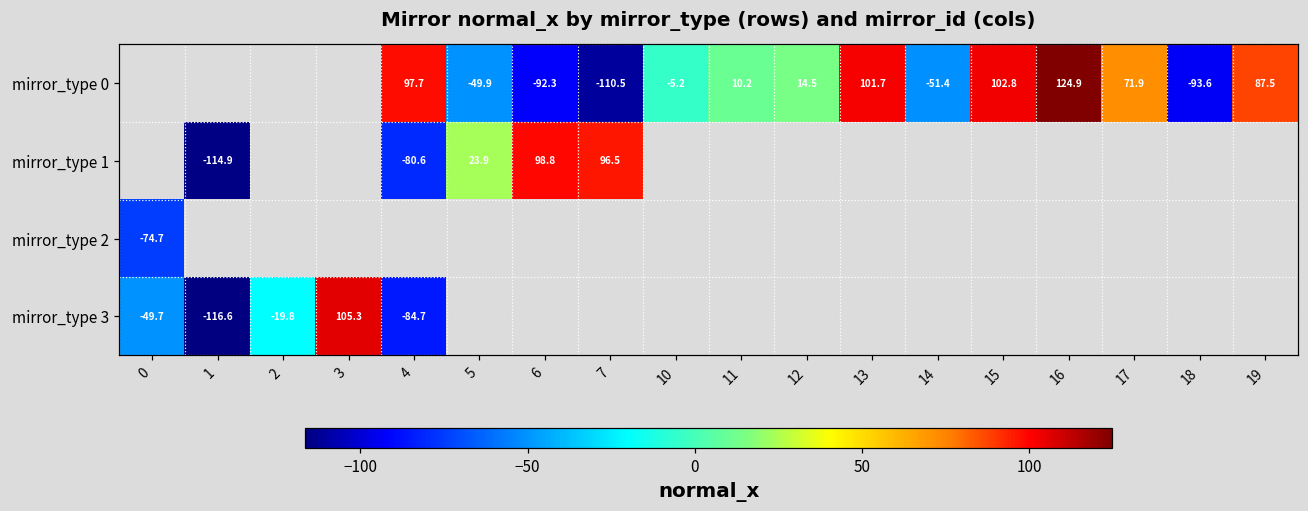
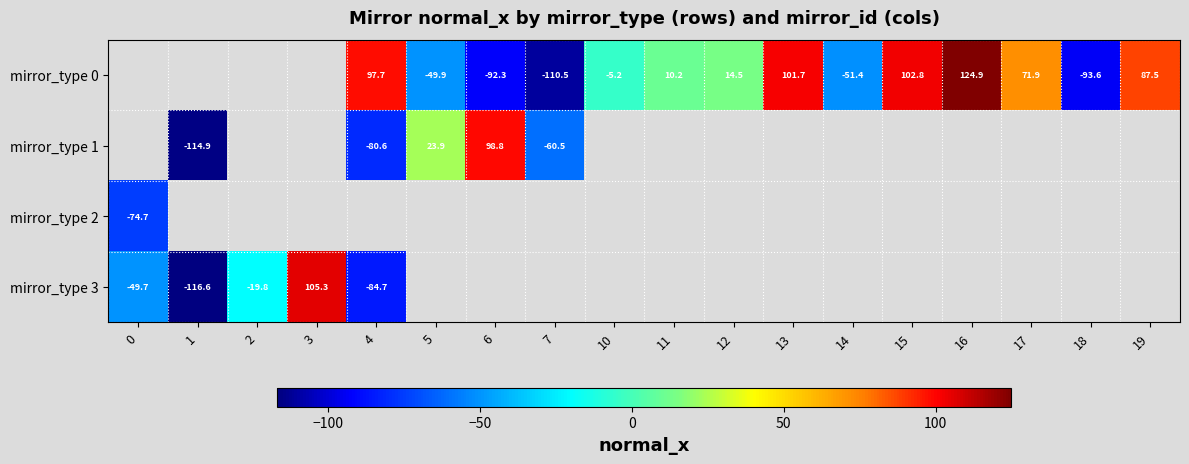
mirror_type 1, 7: 96.5 -> -60.5
